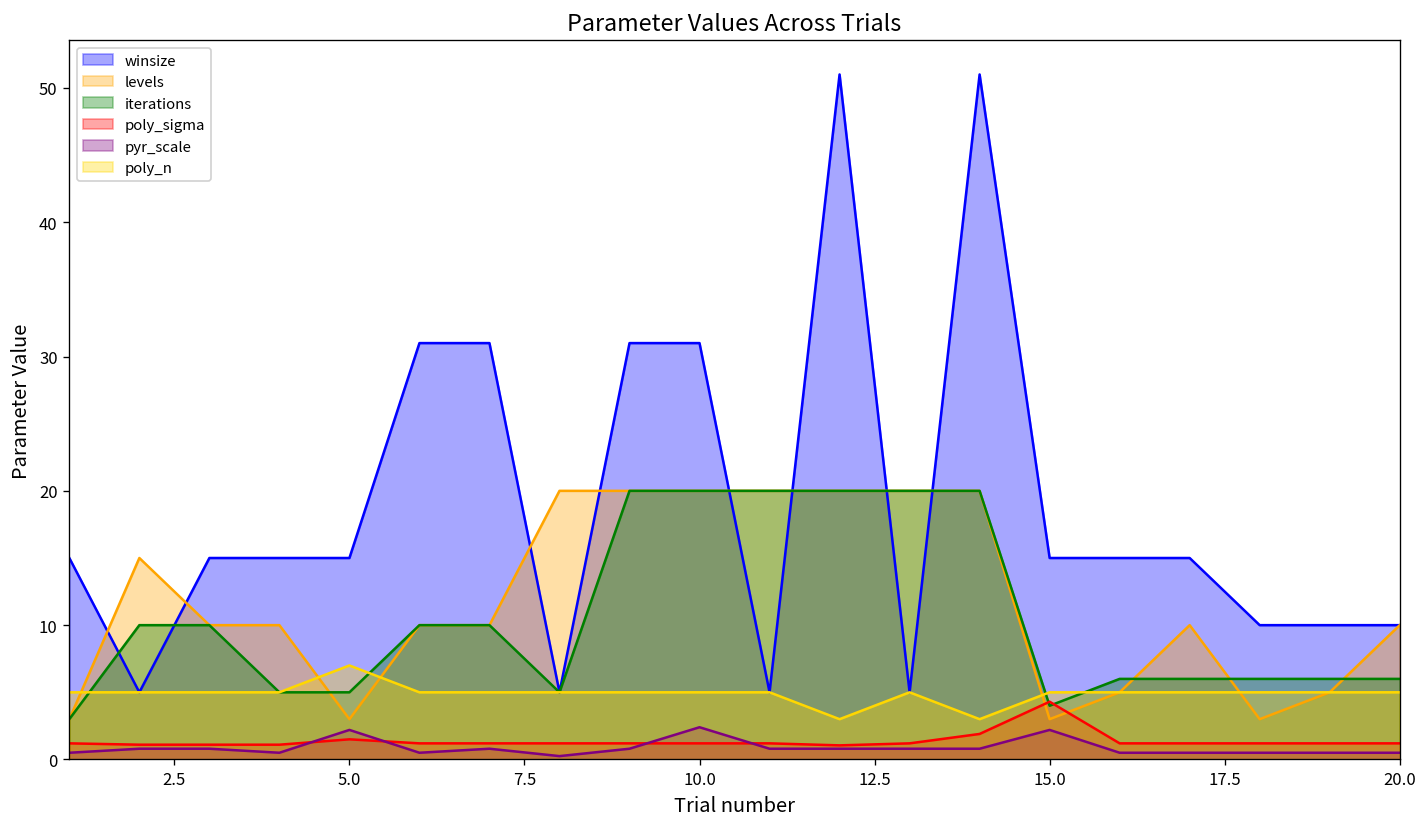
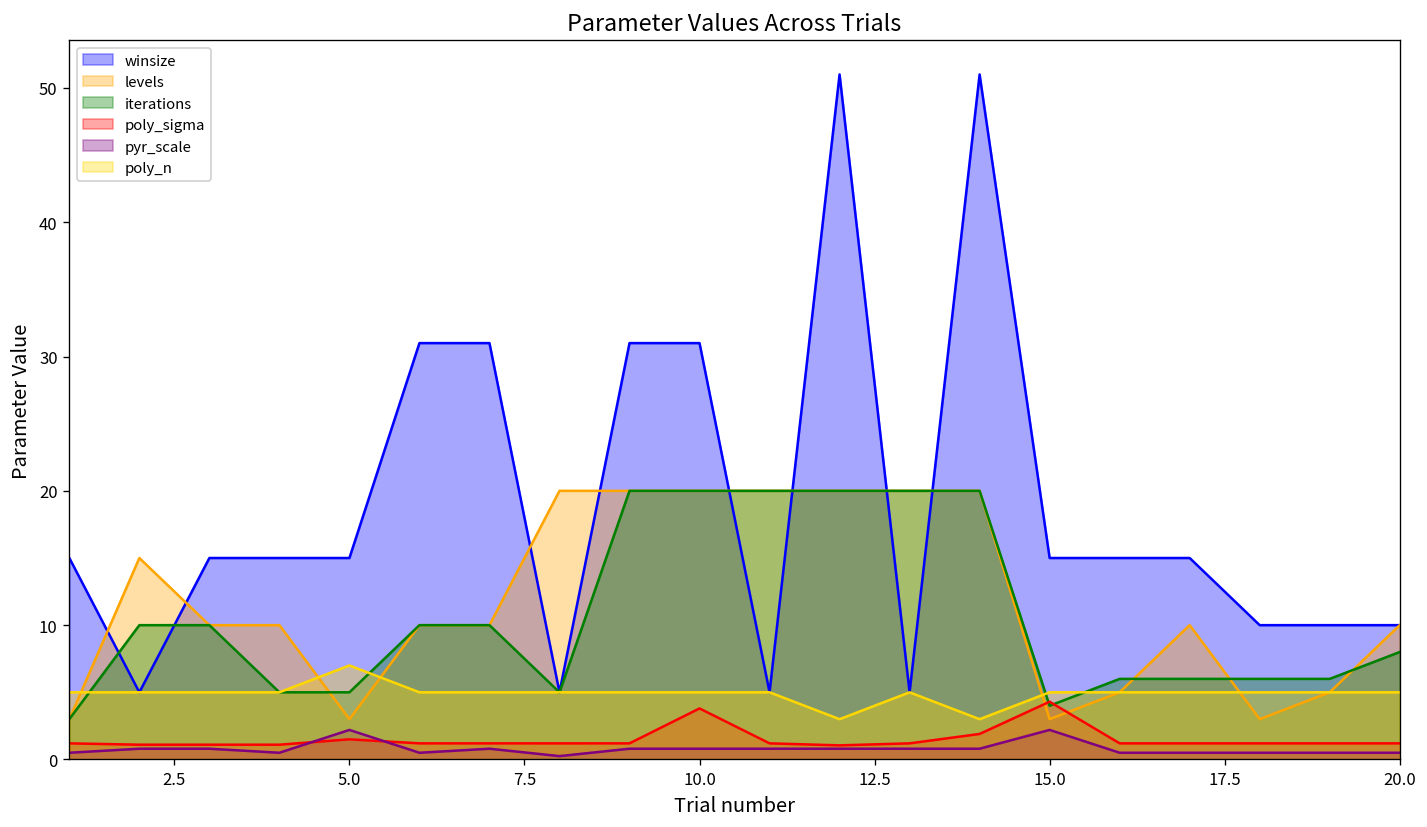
poly_sigma, 10.0: 1.2 -> 3.8
pyr_scale, 10.0: 2.4 -> 0.8
iterations, 20.0: 6 -> 8
